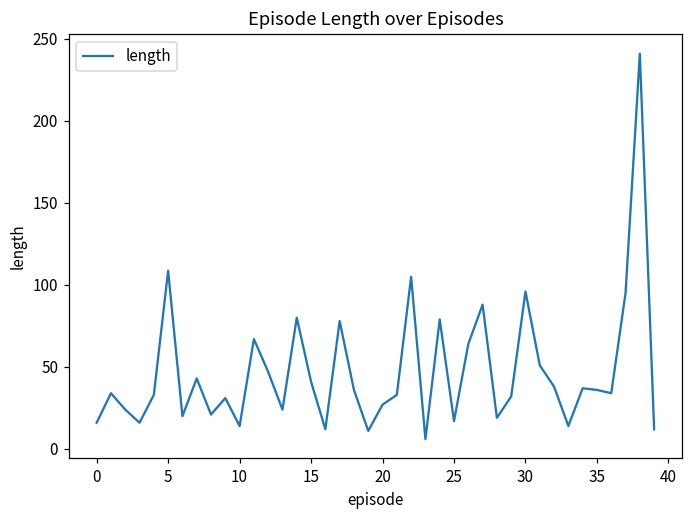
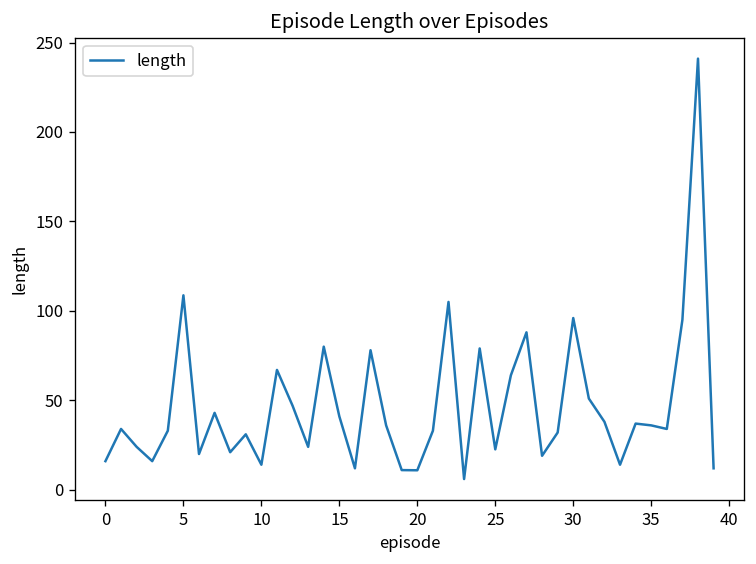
20: 27 -> 11
25: 17 -> 23
